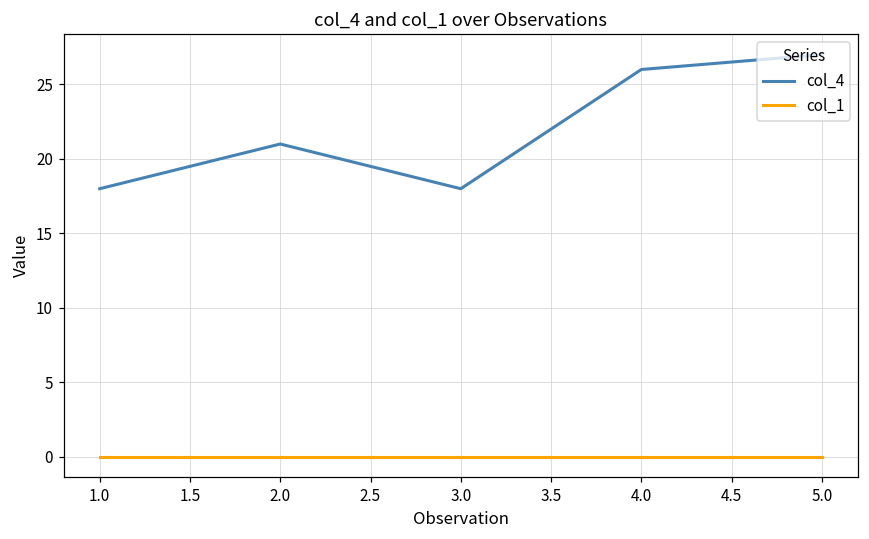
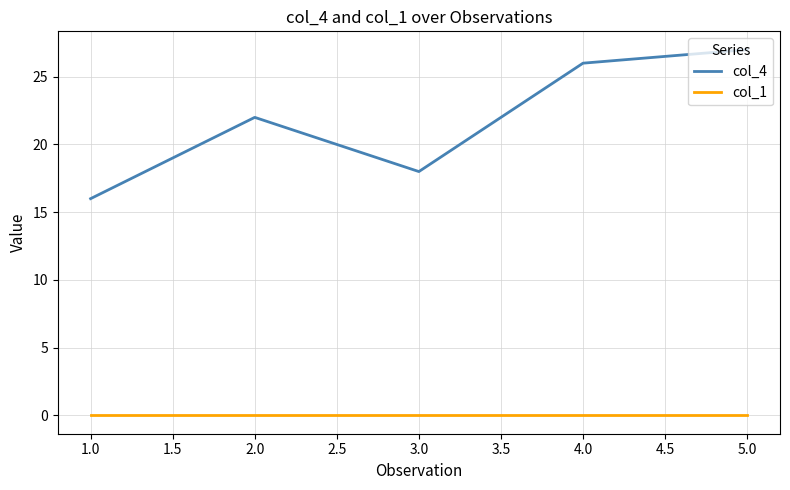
col_4, 1.0: 18 -> 16
col_4, 2.0: 21 -> 22
